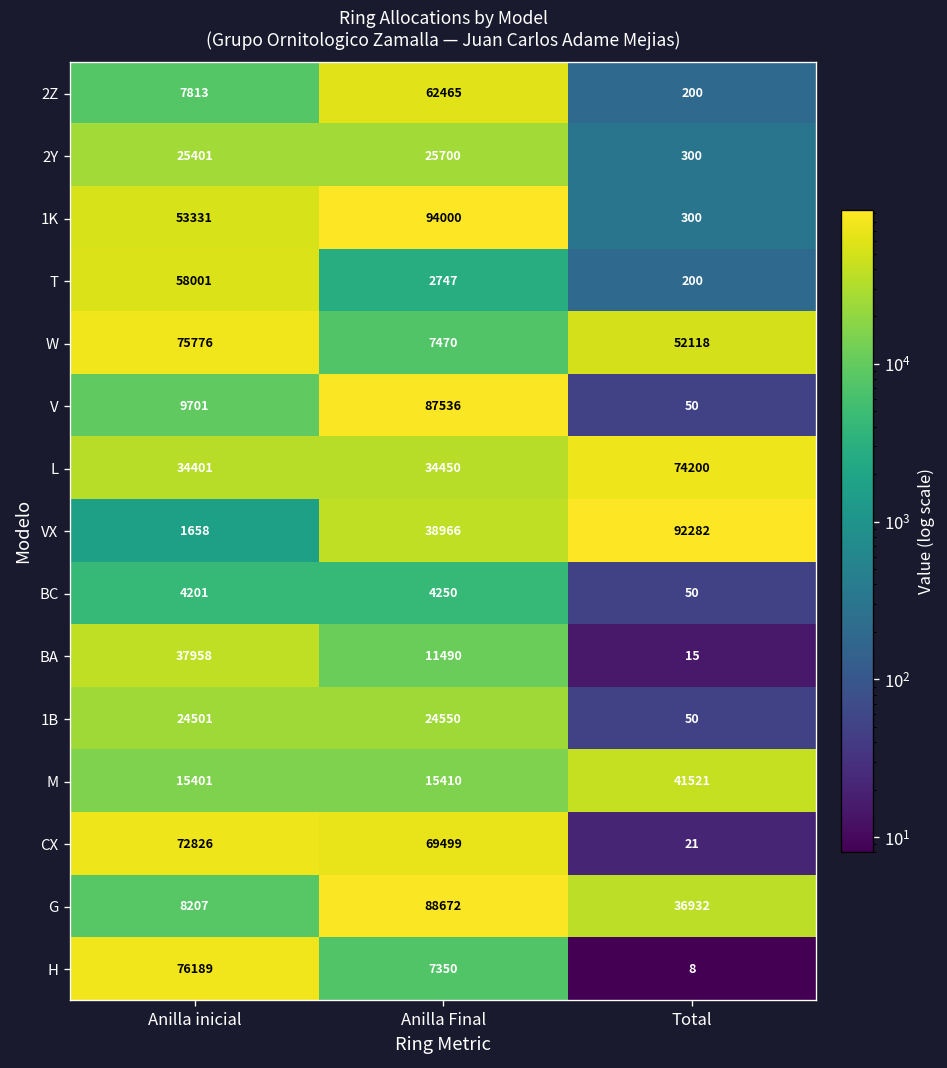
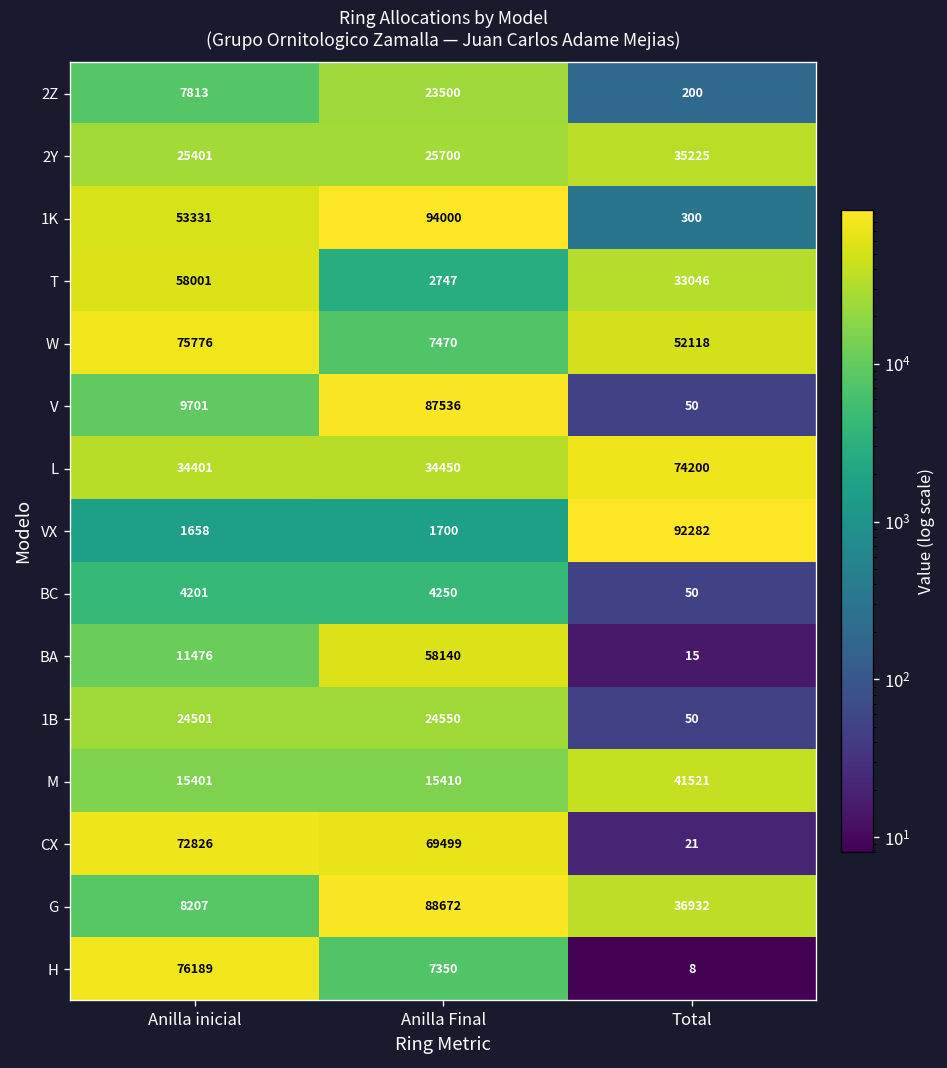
2Z, Anilla Final: 62465 -> 23500
2Y, Total: 300 -> 35225
T, Total: 200 -> 33046
VX, Anilla Final: 38966 -> 1700
BA, Anilla inicial: 37958 -> 11476
BA, Anilla Final: 11490 -> 58140
